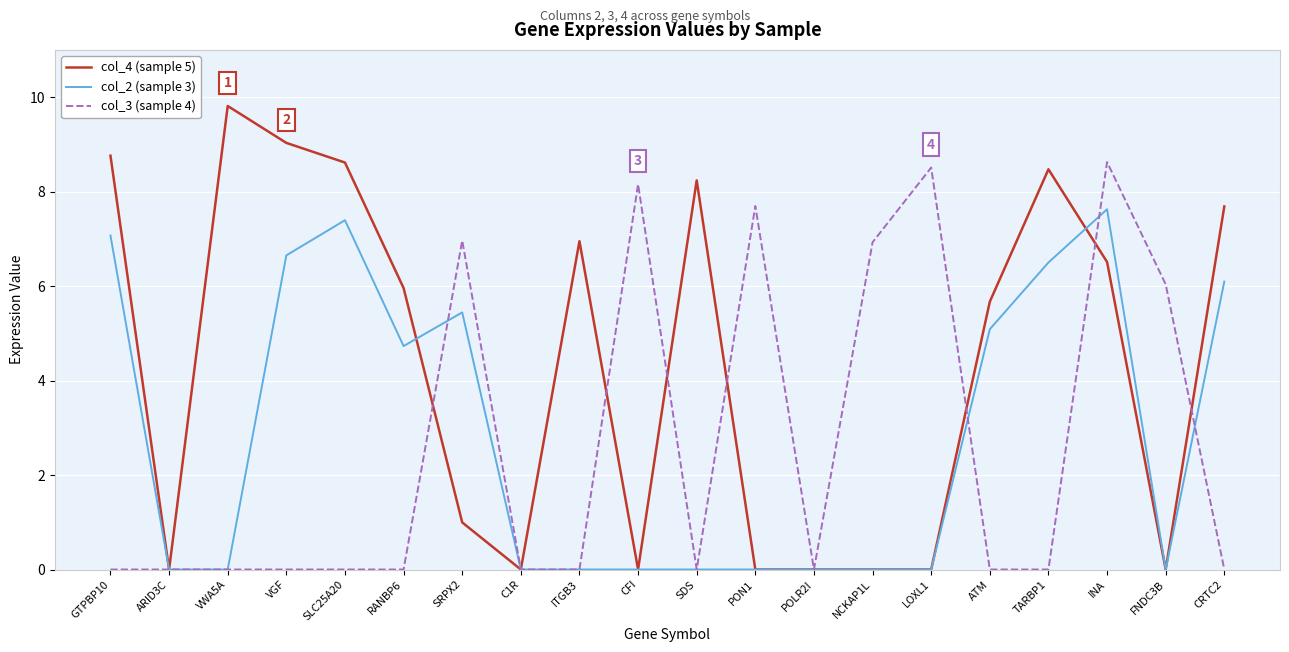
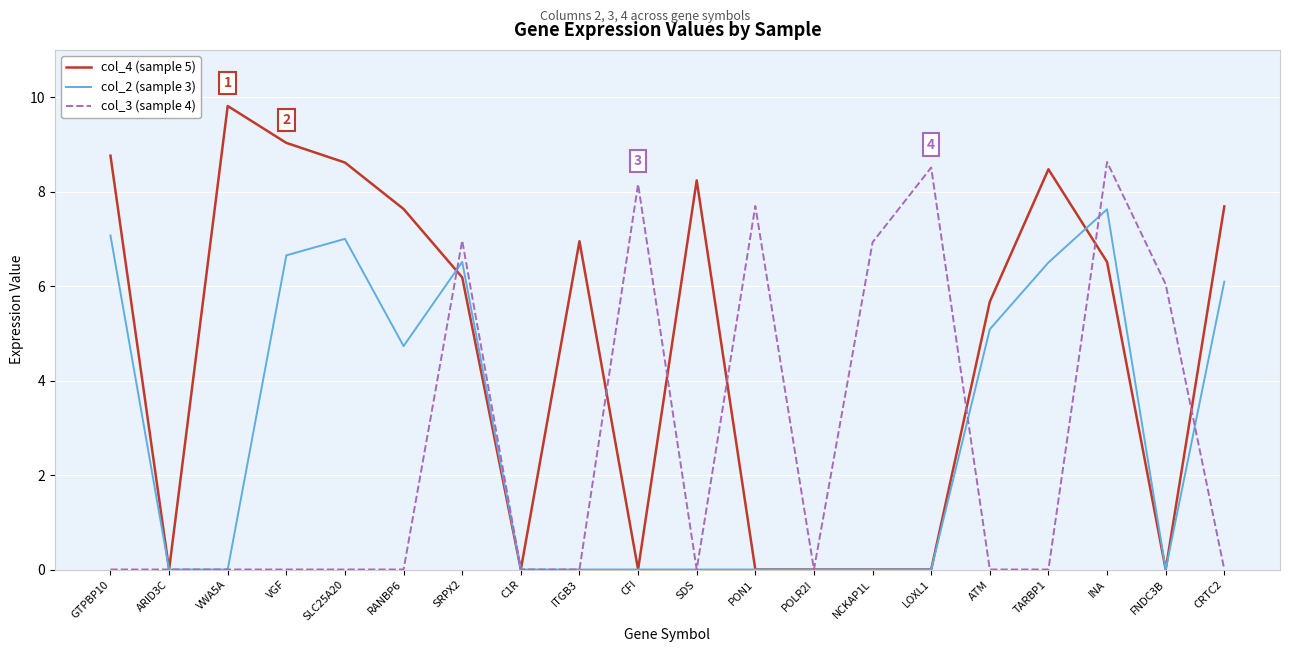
col_2 (sample 3), SLC25A20: 7.4 -> 7.0
col_4 (sample 5), RANBP6: 6.0 -> 7.6
col_4 (sample 5), SRPX2: 1.0 -> 6.2
col_2 (sample 3), SRPX2: 5.4 -> 6.5
